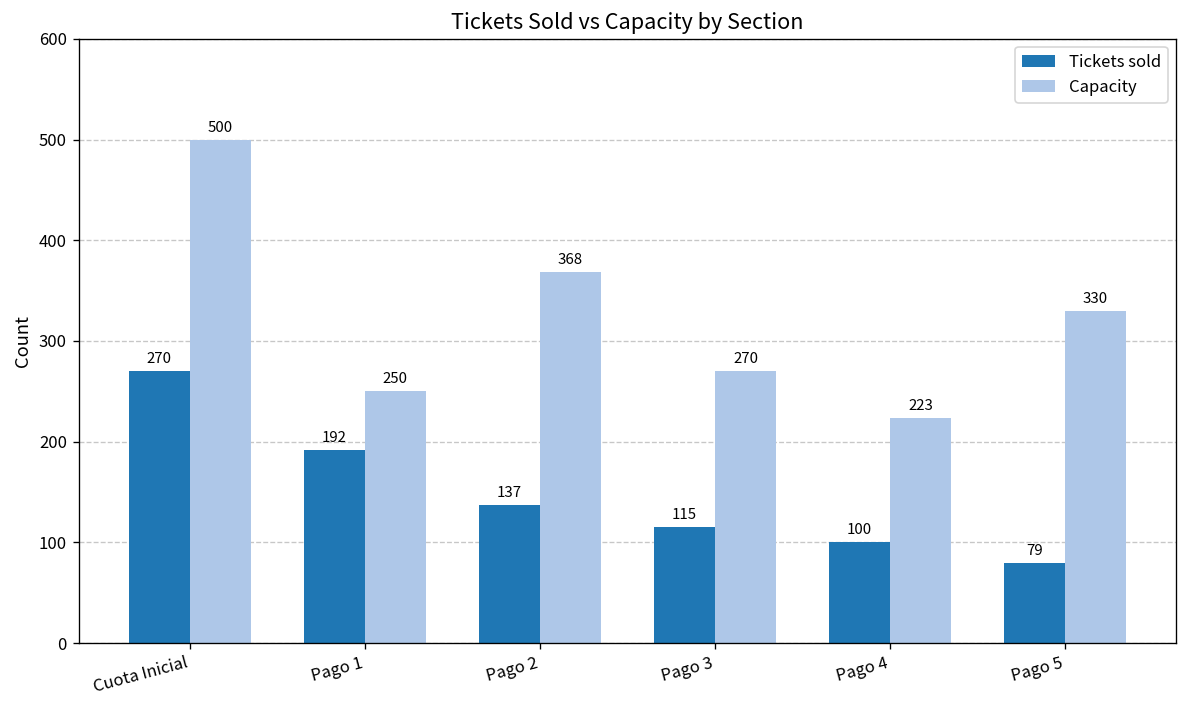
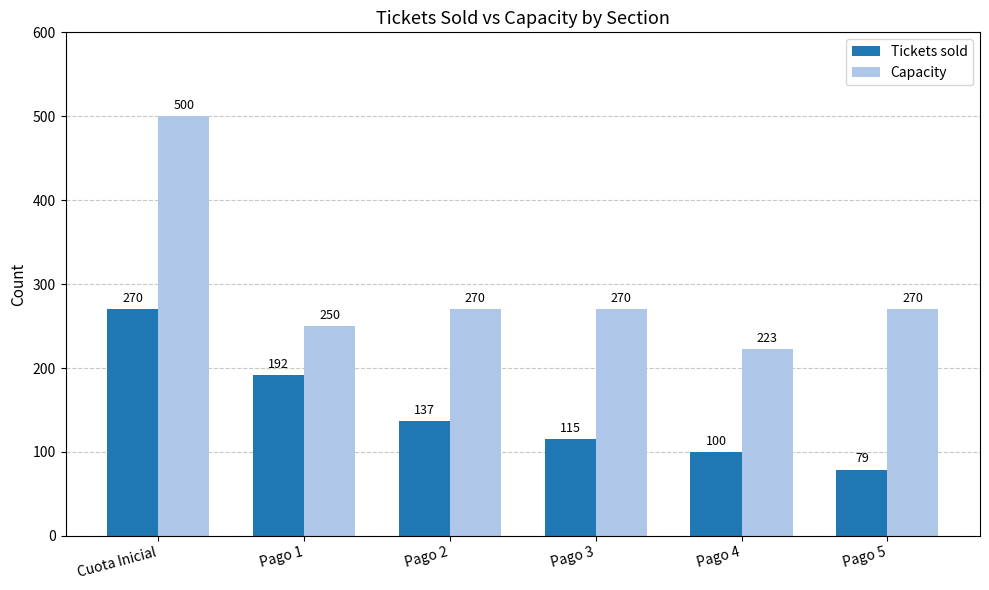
Capacity, Pago 2: 368 -> 270
Capacity, Pago 5: 330 -> 270
